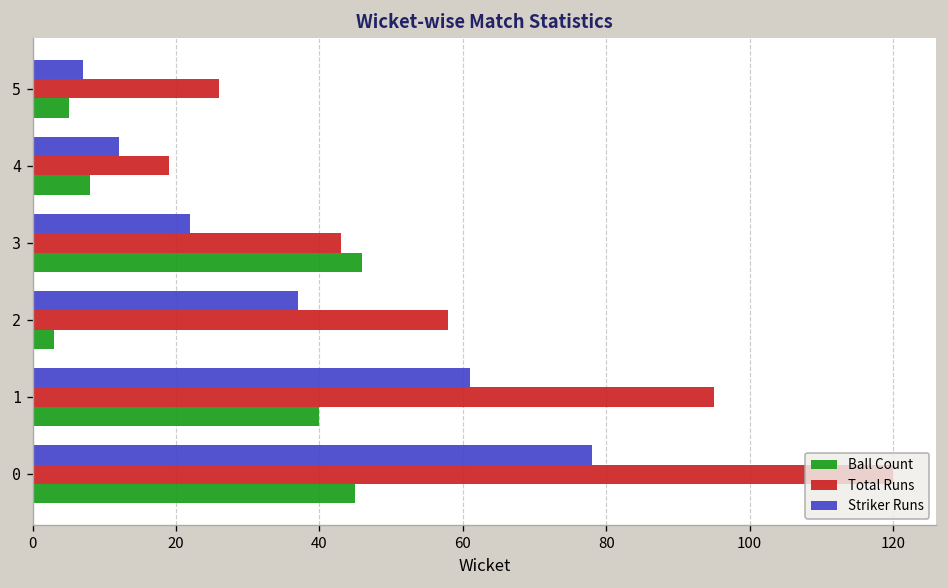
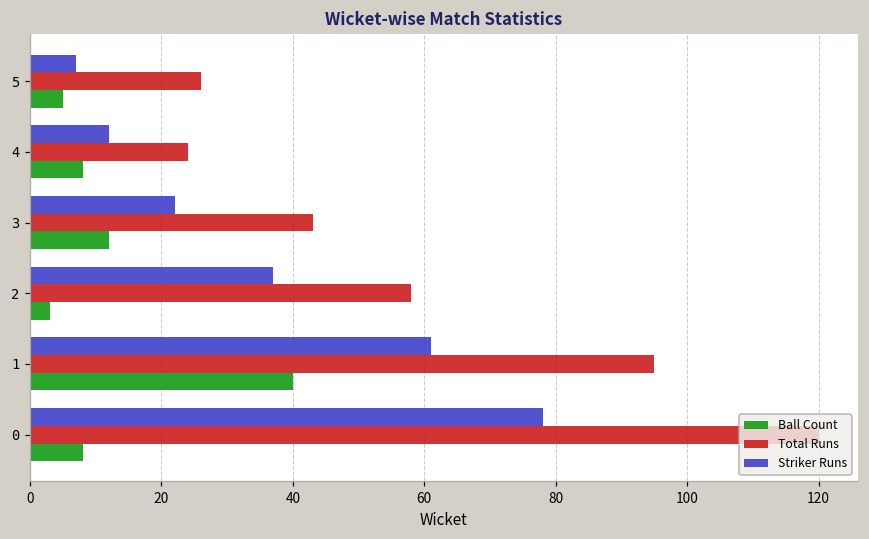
Total Runs, 4: 19 -> 24
Ball Count, 3: 46 -> 12
Ball Count, 0: 45 -> 8
